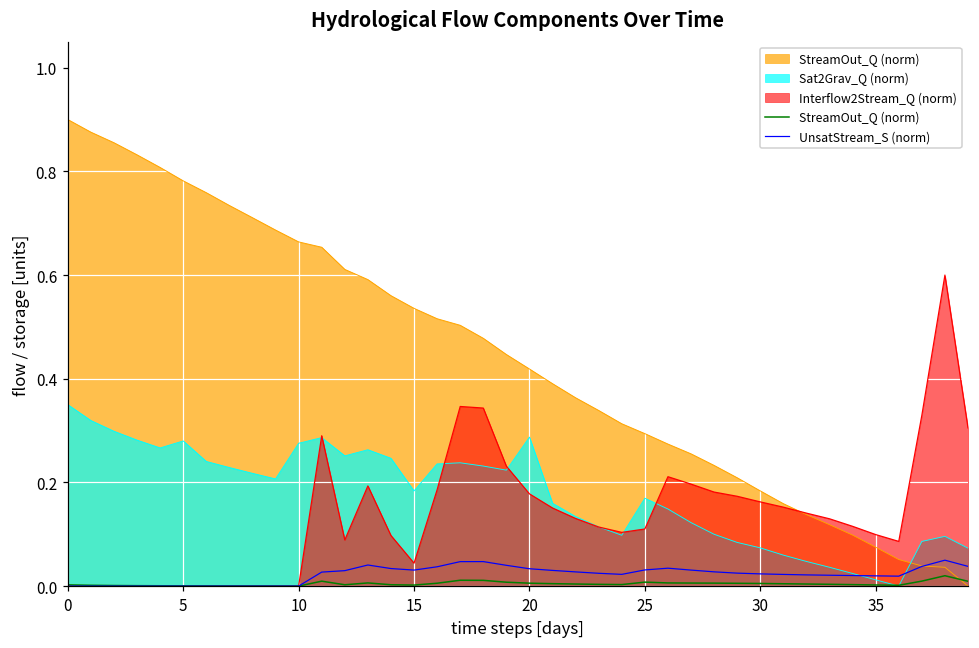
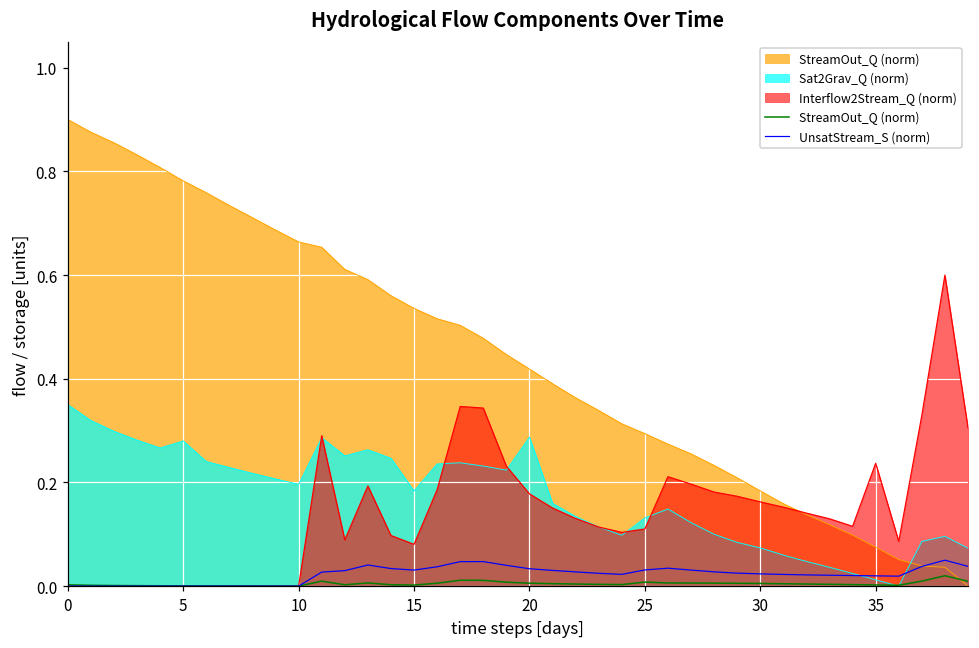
Sat2Grav_Q (norm), 10: 0.28 -> 0.20
Interflow2Stream_Q (norm), 15: 0.04 -> 0.08
Sat2Grav_Q (norm), 25: 0.17 -> 0.13
Interflow2Stream_Q (norm), 35: 0.10 -> 0.24
